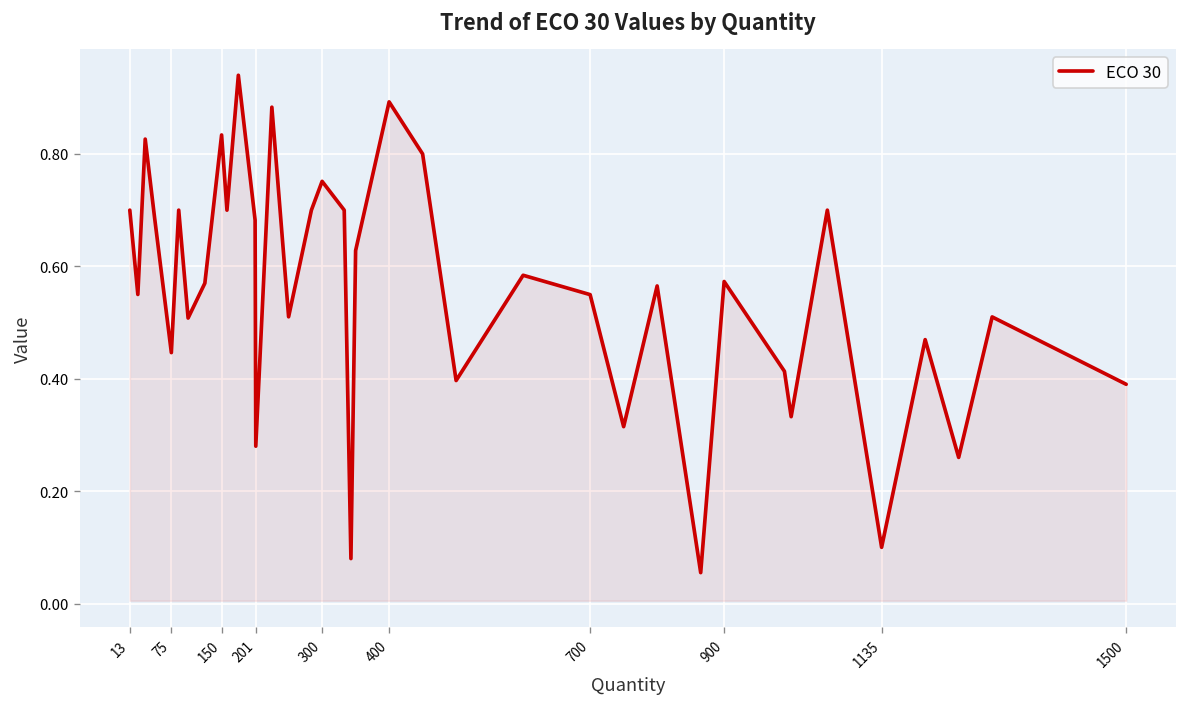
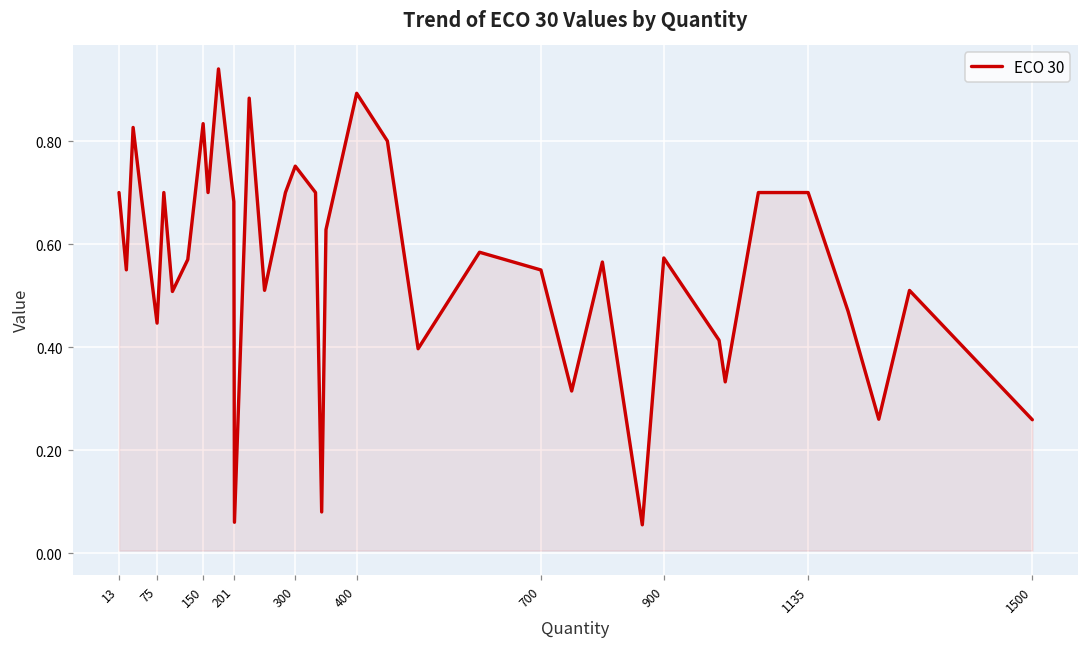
201: 0.28 -> 0.06
1135: 0.1 -> 0.7
1500: 0.39 -> 0.26
